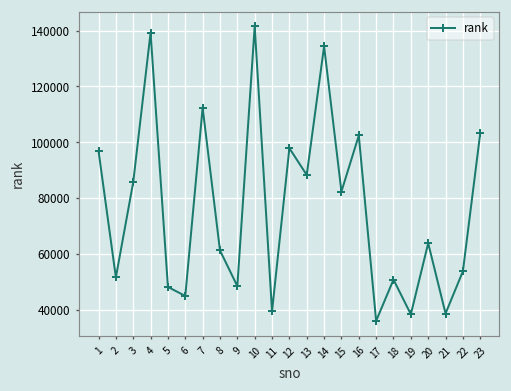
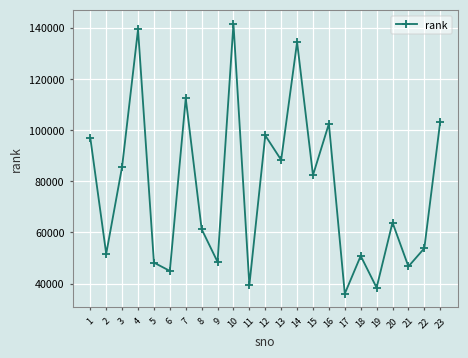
21: 39000 -> 47000
